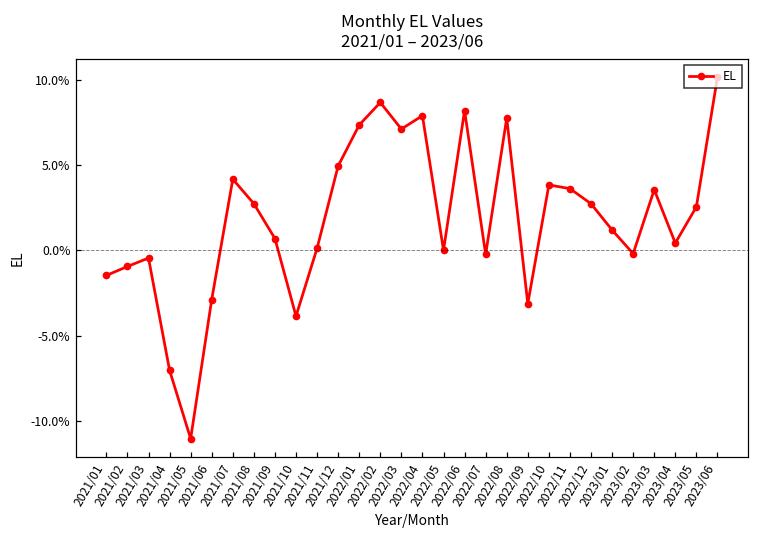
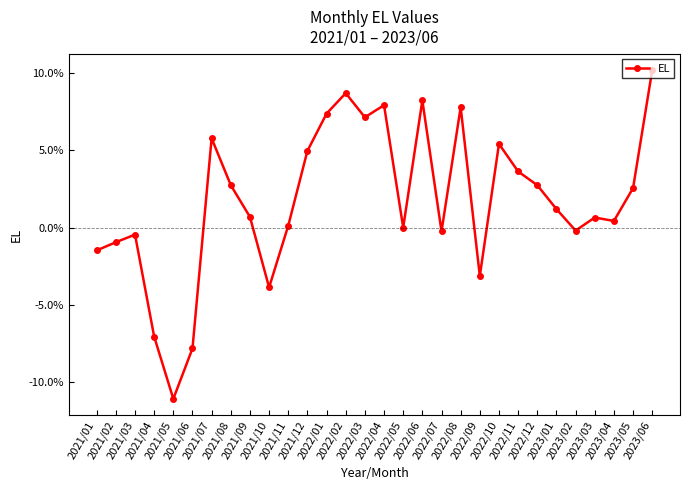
2021/06: -2.9% -> -7.8%
2021/07: 4.2% -> 5.8%
2022/10: 3.9% -> 5.4%
2023/03: 3.6% -> 0.7%
